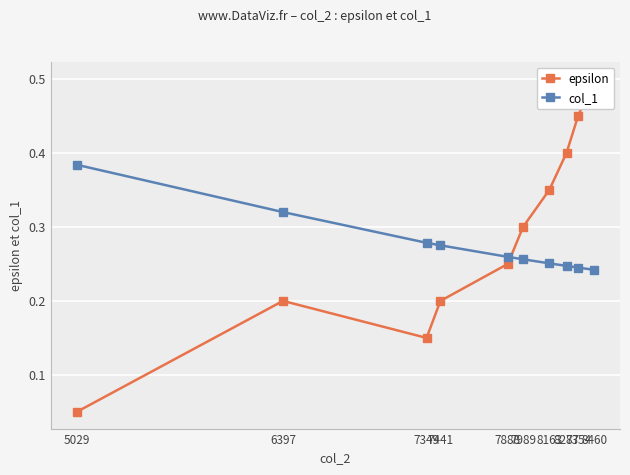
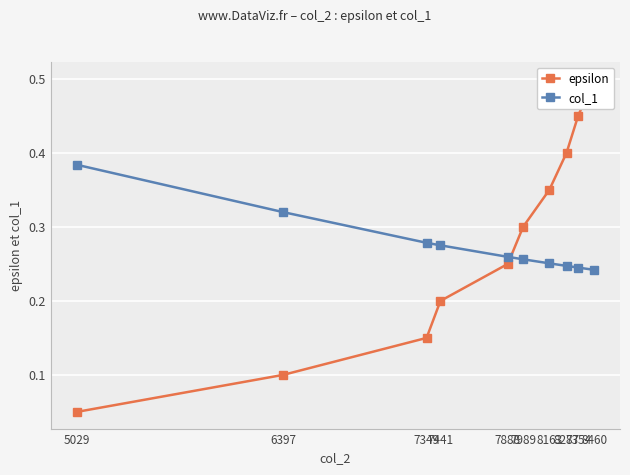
epsilon, 6397: 0.2 -> 0.1
